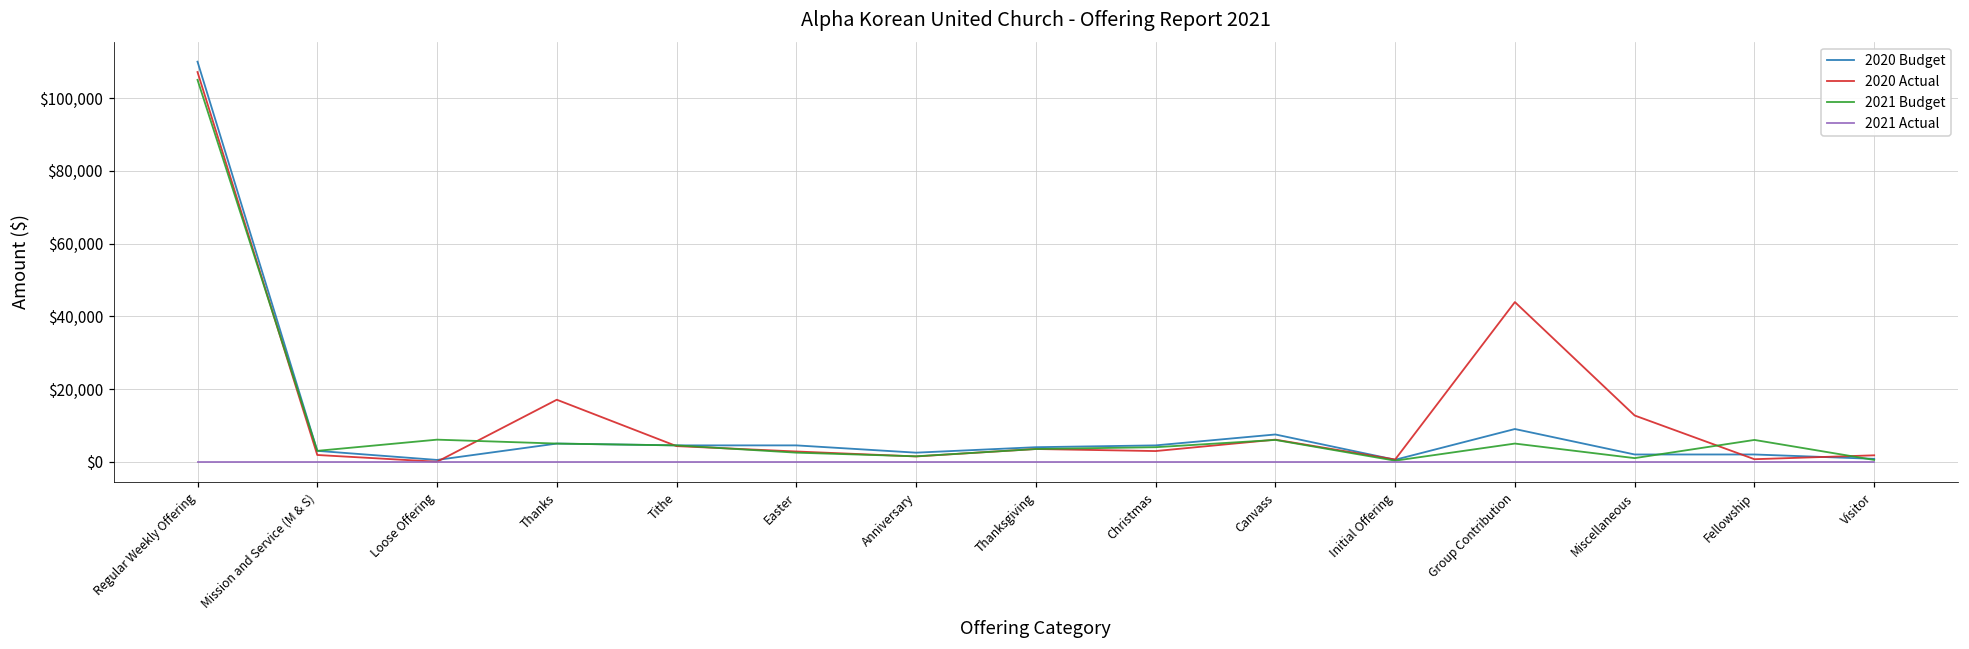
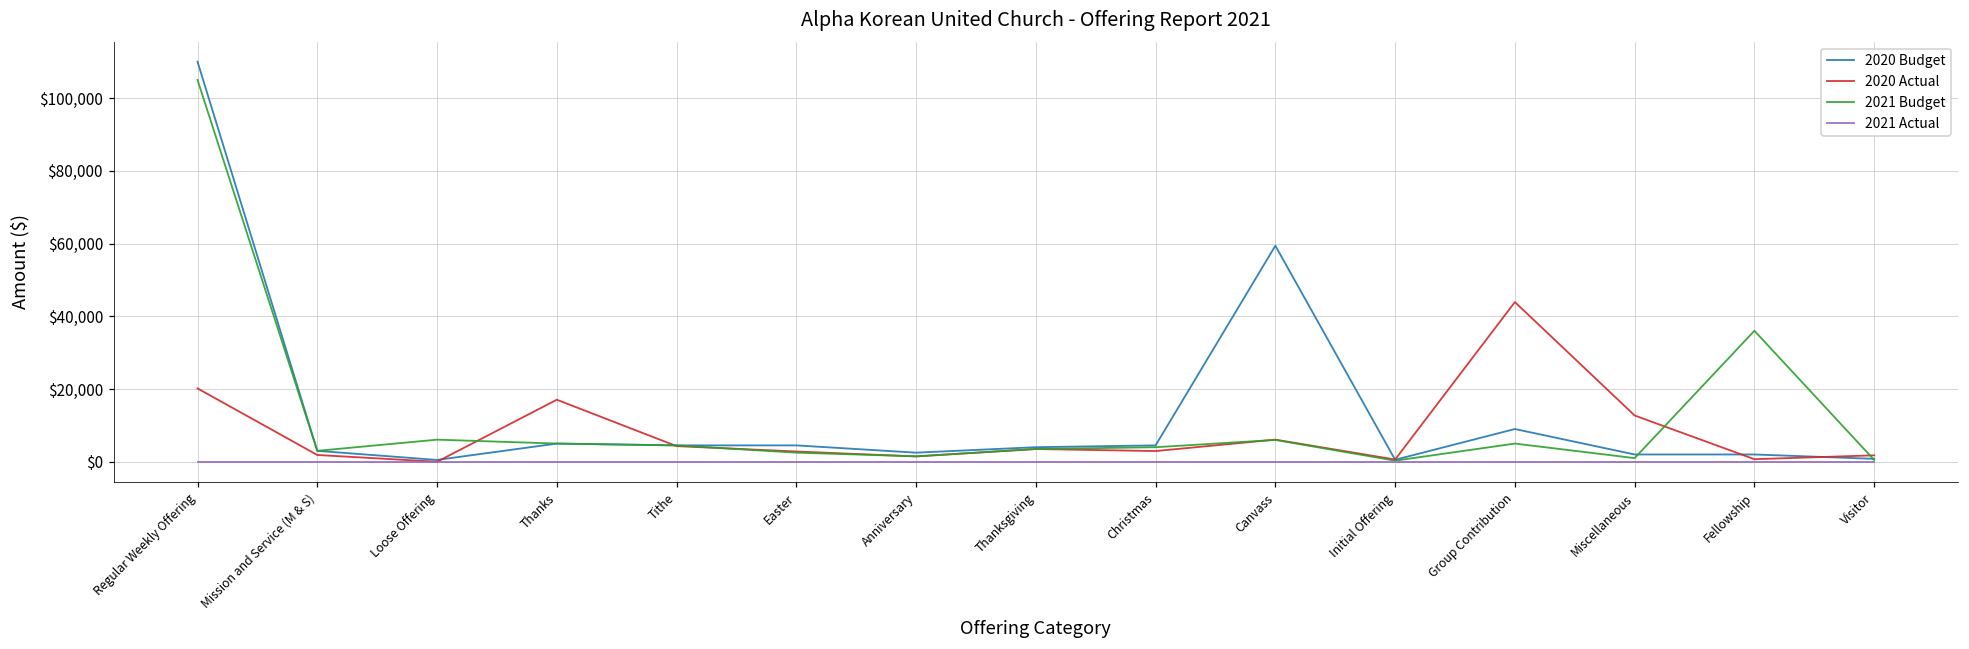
2020 Actual, Regular Weekly Offering: $107,000 -> $20,000
2020 Budget, Canvass: $8,000 -> $59,000
2021 Budget, Fellowship: $6,000 -> $36,000
